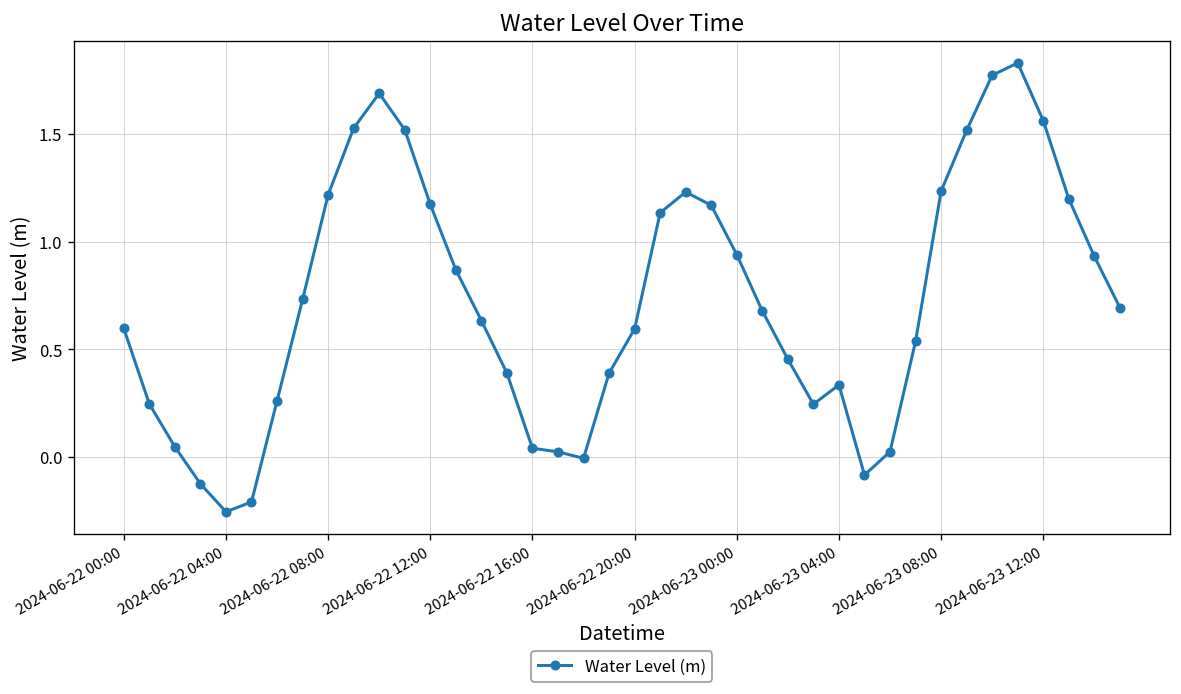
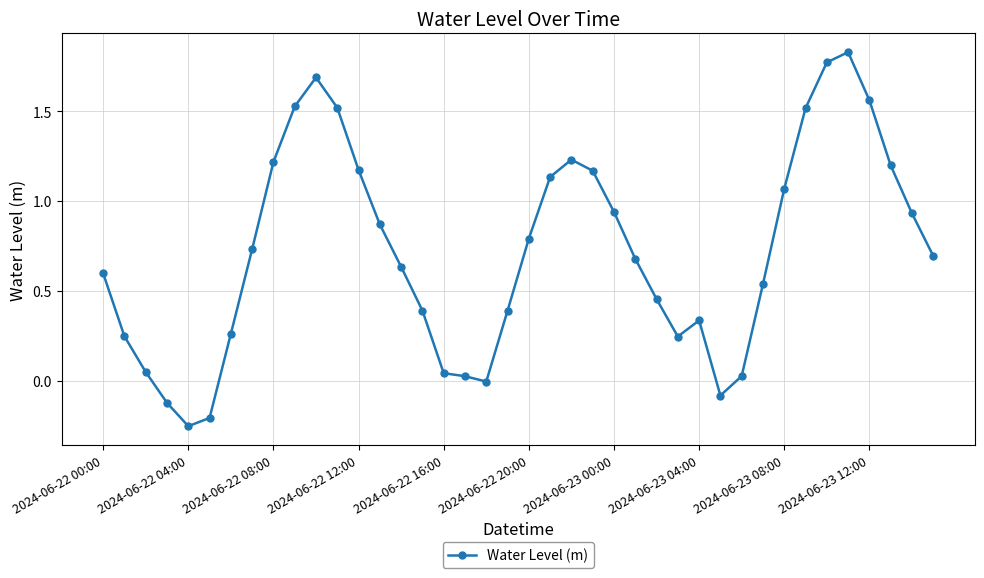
2024-06-22 20:00: 0.60 -> 0.79
2024-06-23 08:00: 1.23 -> 1.07
